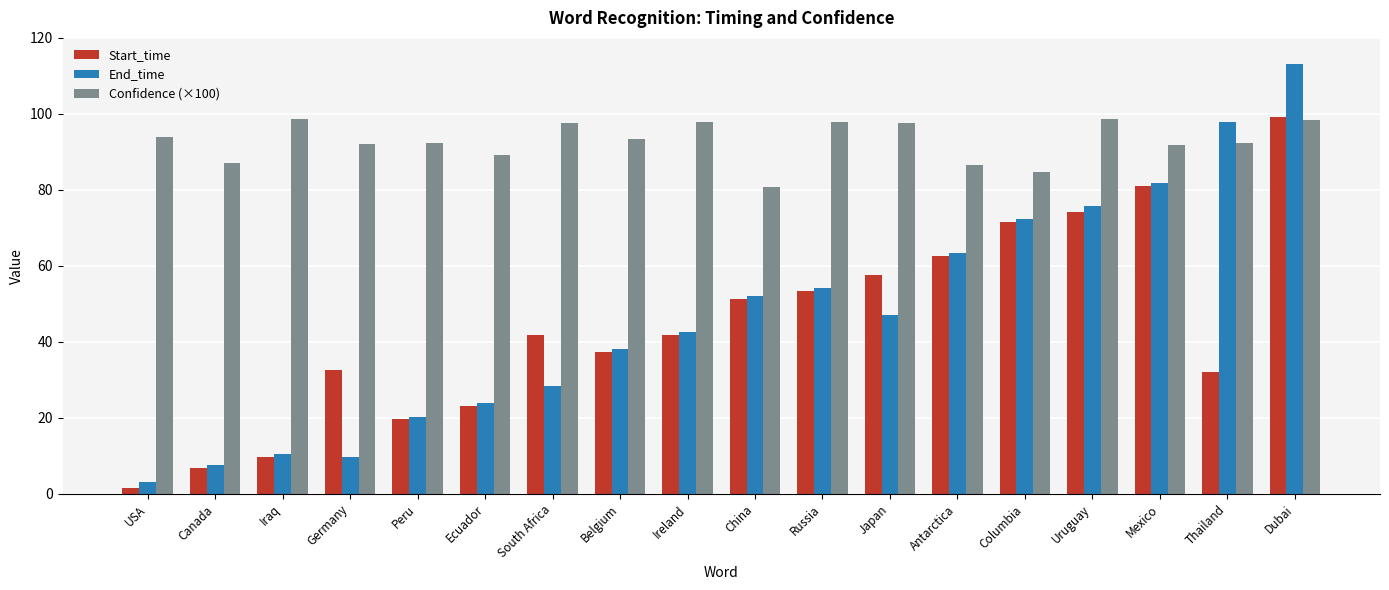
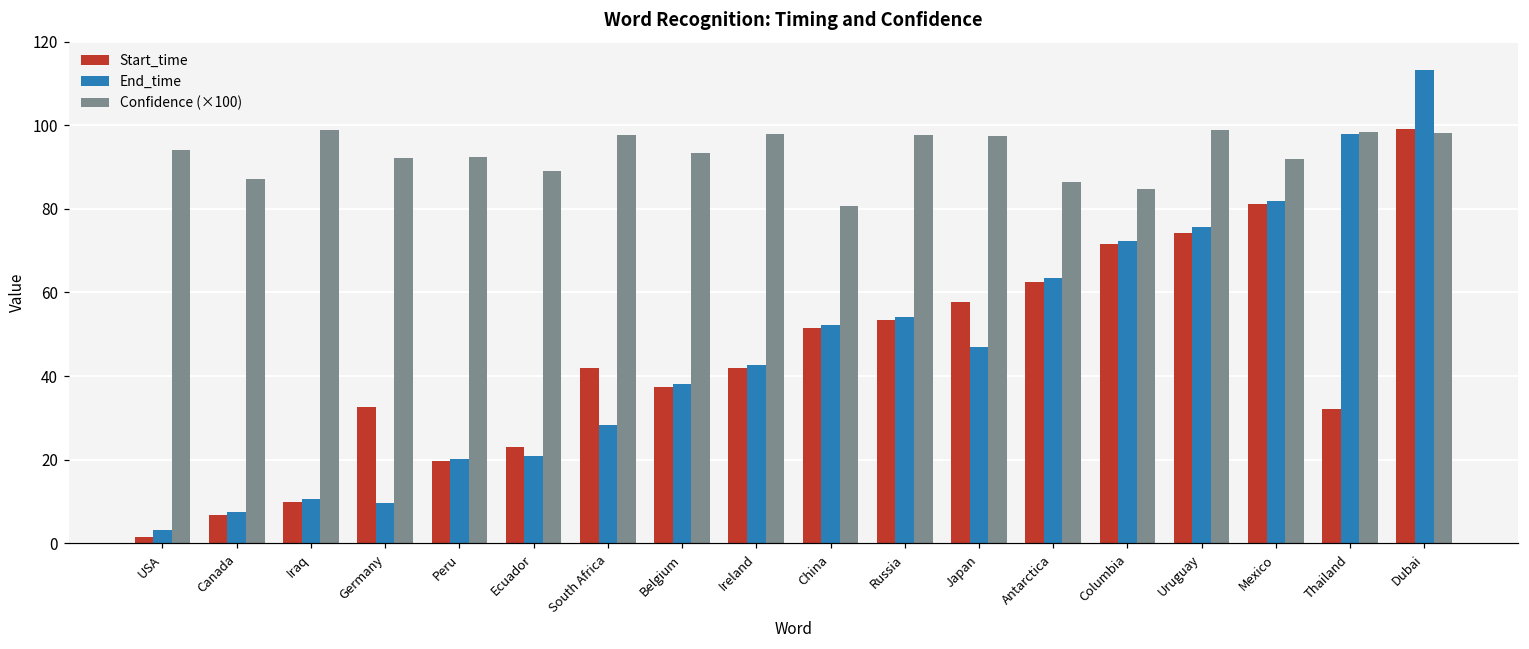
End_time, Ecuador: 24 -> 21
Confidence (×100), Thailand: 92 -> 98
